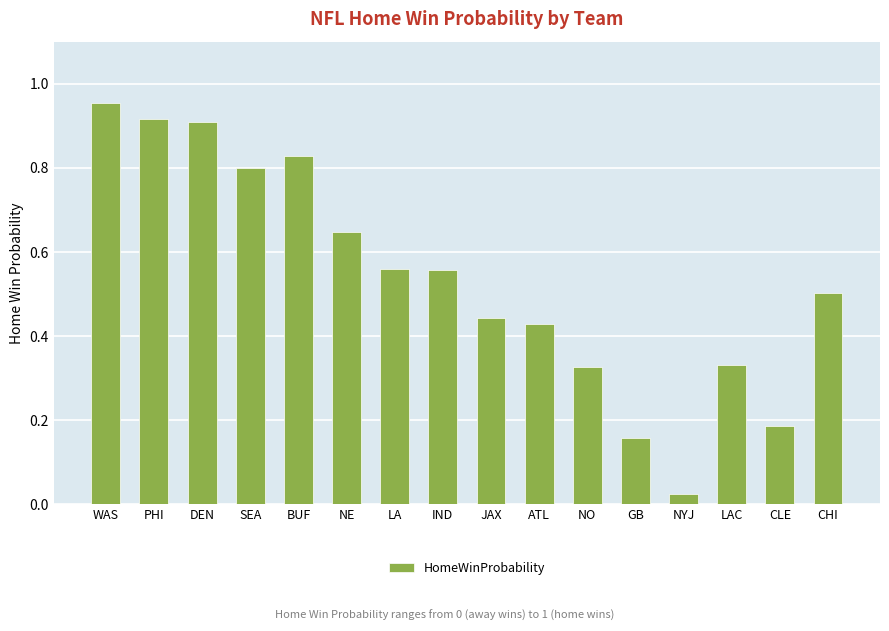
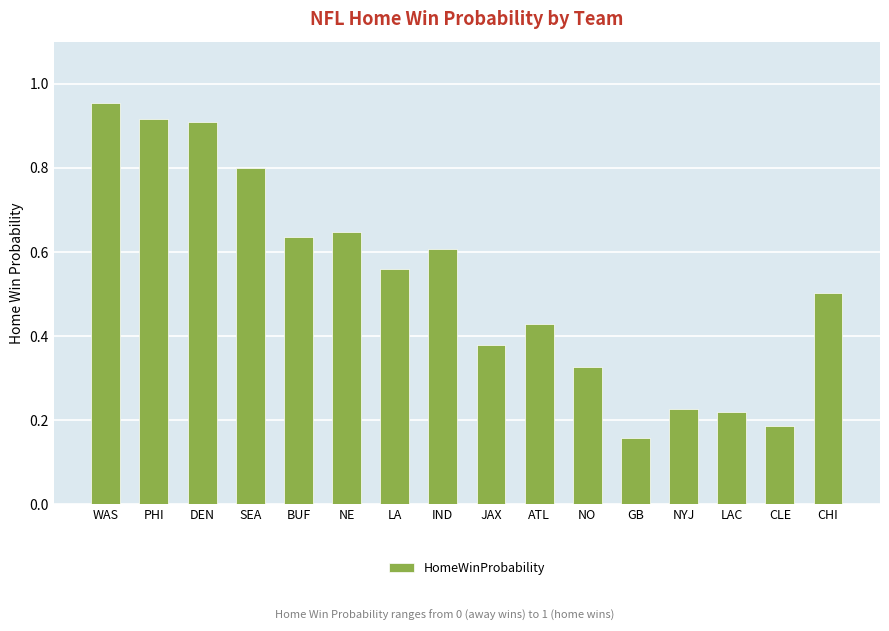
BUF: 0.83 -> 0.63
IND: 0.56 -> 0.61
JAX: 0.44 -> 0.38
NYJ: 0.03 -> 0.23
LAC: 0.33 -> 0.22
